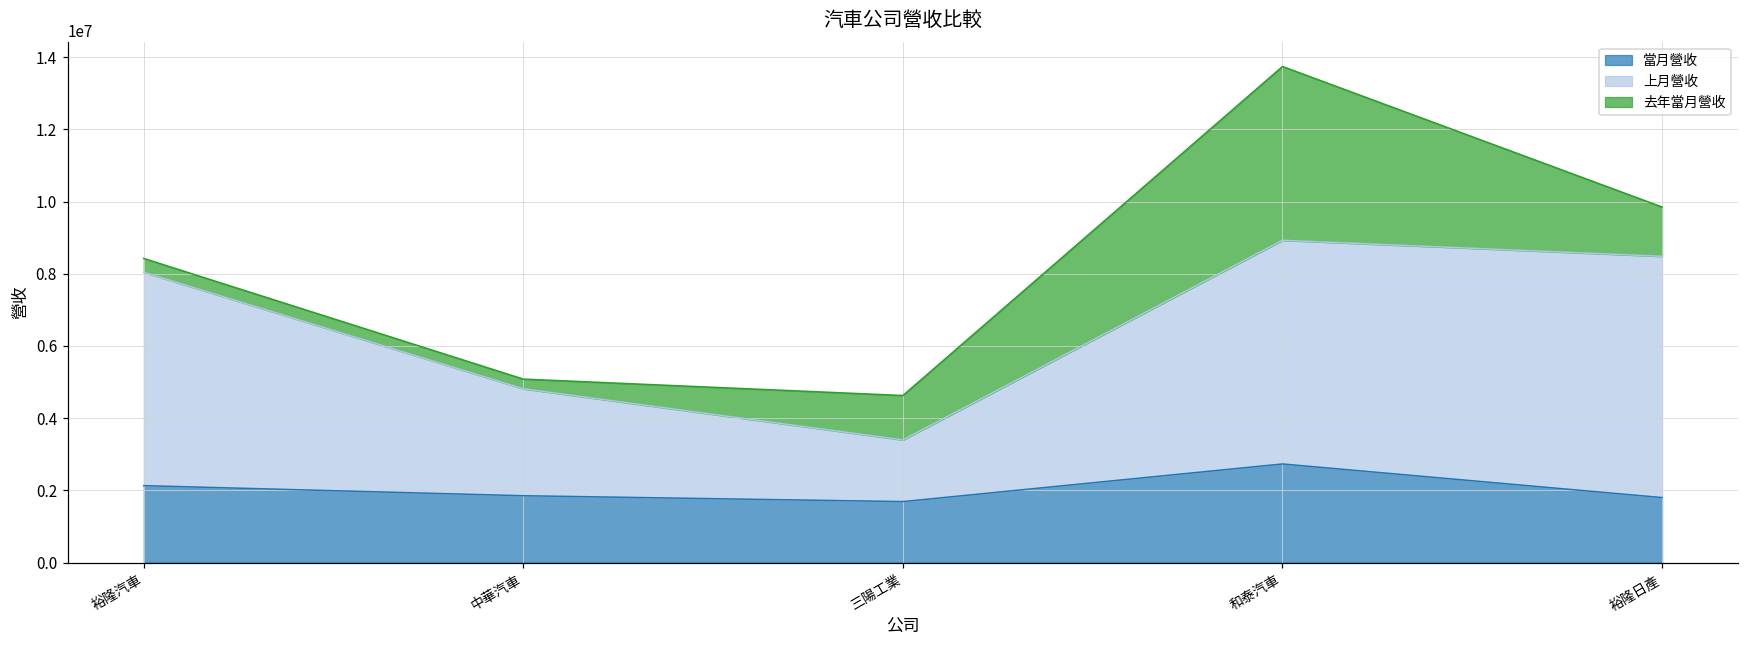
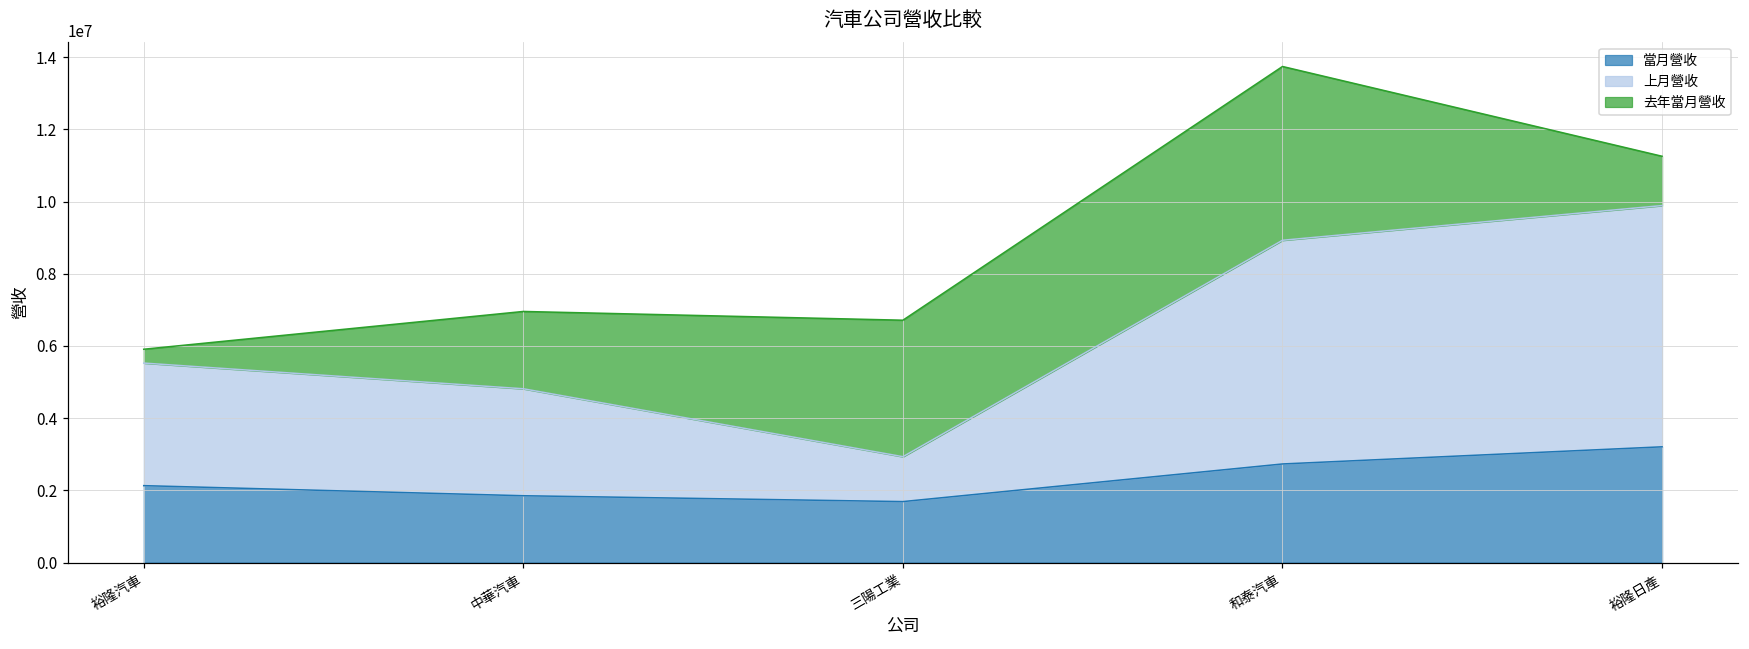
上月營收, 裕隆汽車: 5900000 -> 3400000
去年當月營收, 中華汽車: 300000 -> 2100000
上月營收, 三陽工業: 1700000 -> 1200000
去年當月營收, 三陽工業: 1200000 -> 3800000
當月營收, 裕隆日產: 1800000 -> 3200000
